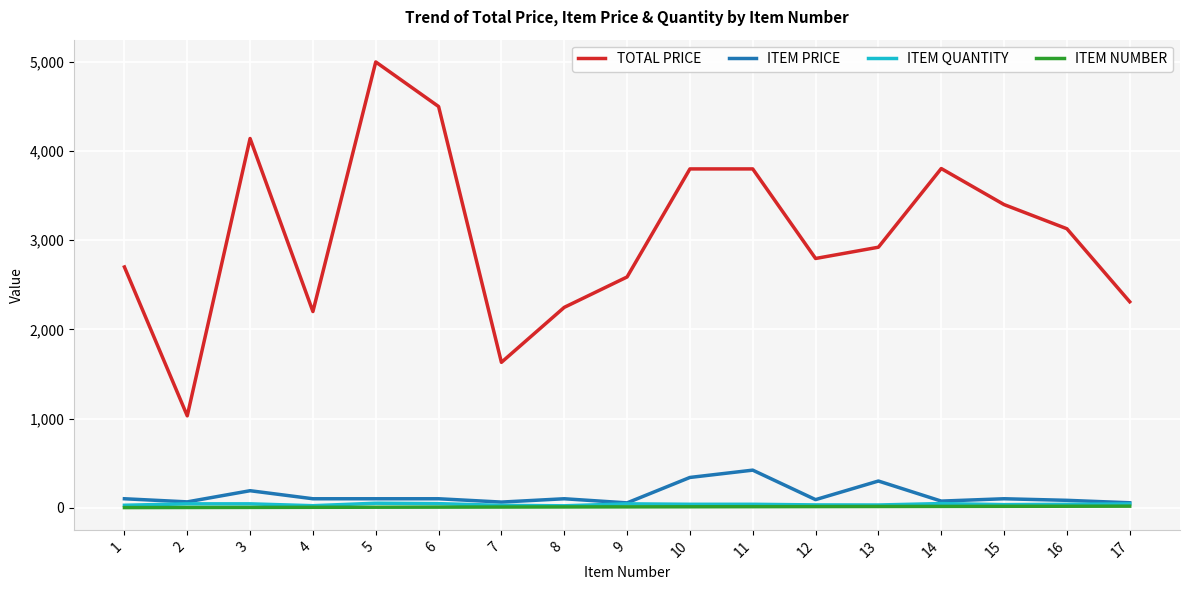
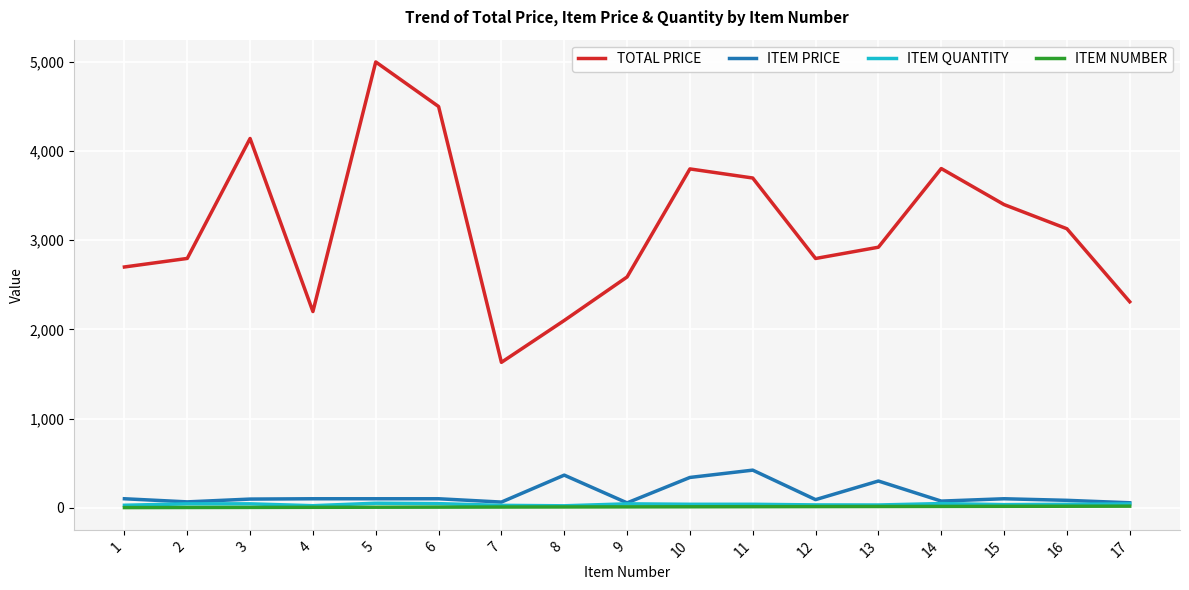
TOTAL PRICE, 2: 1,000 -> 2,800
ITEM PRICE, 3: 200 -> 100
TOTAL PRICE, 8: 2,200 -> 2,100
ITEM PRICE, 8: 100 -> 400
TOTAL PRICE, 11: 3,800 -> 3,700
